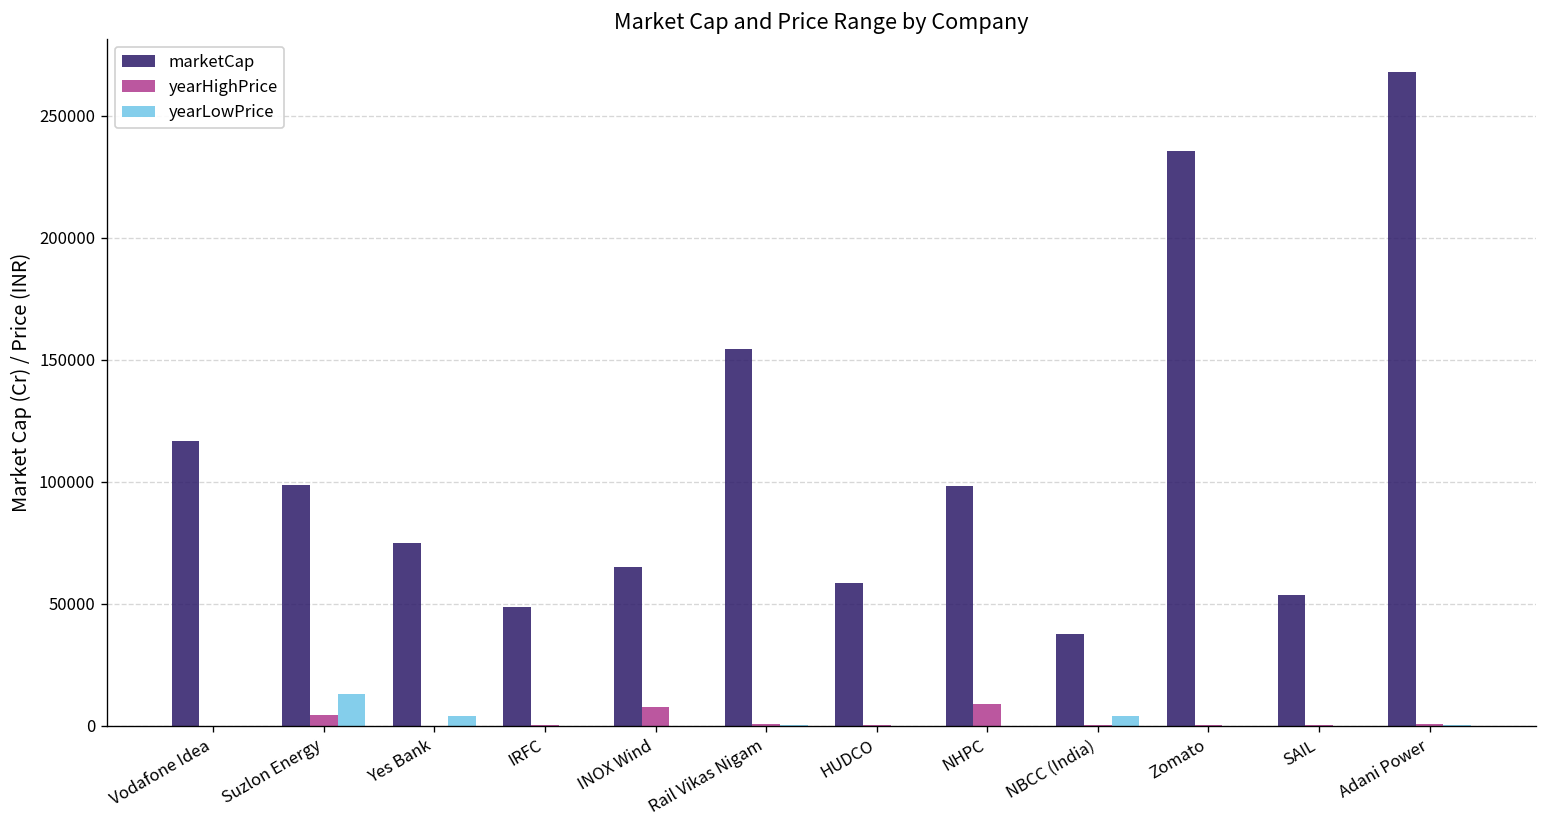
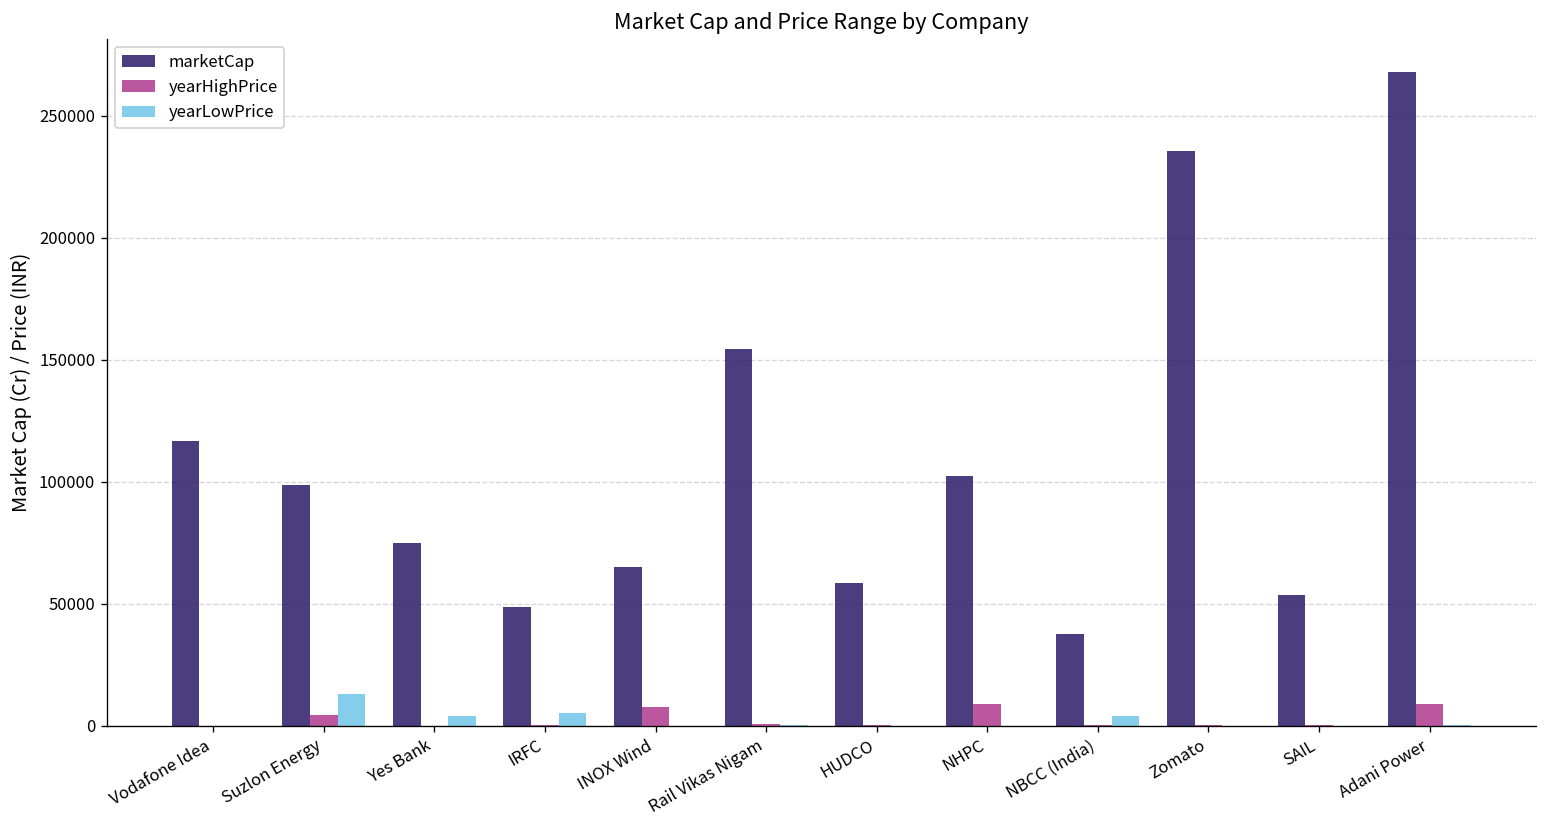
yearLowPrice, IRFC: 0 -> 5000
marketCap, NHPC: 98000 -> 102000
yearHighPrice, Adani Power: 1000 -> 9000
